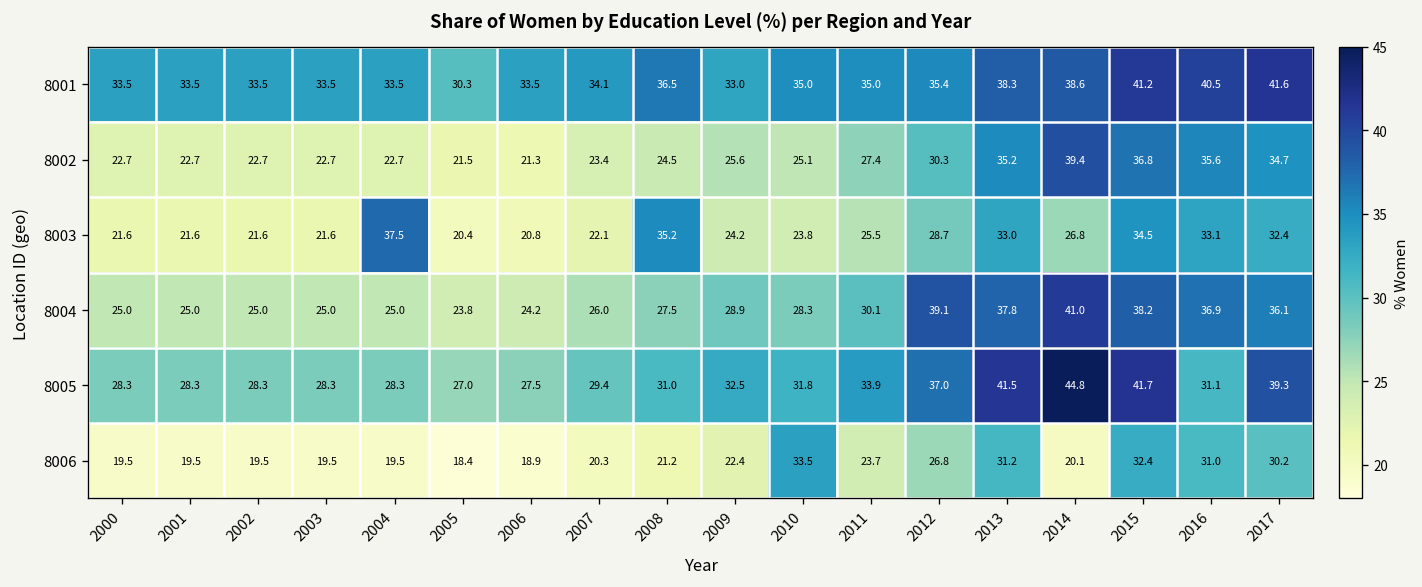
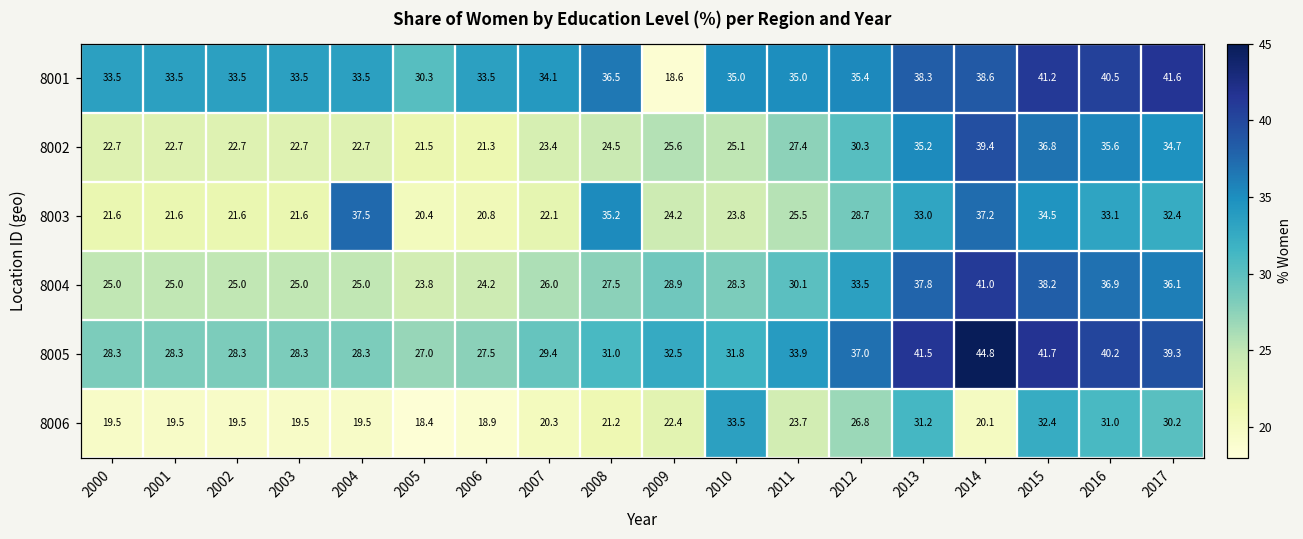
8001, 2009: 33.0 -> 18.6
8003, 2014: 26.8 -> 37.2
8004, 2012: 39.1 -> 33.5
8005, 2016: 31.1 -> 40.2
